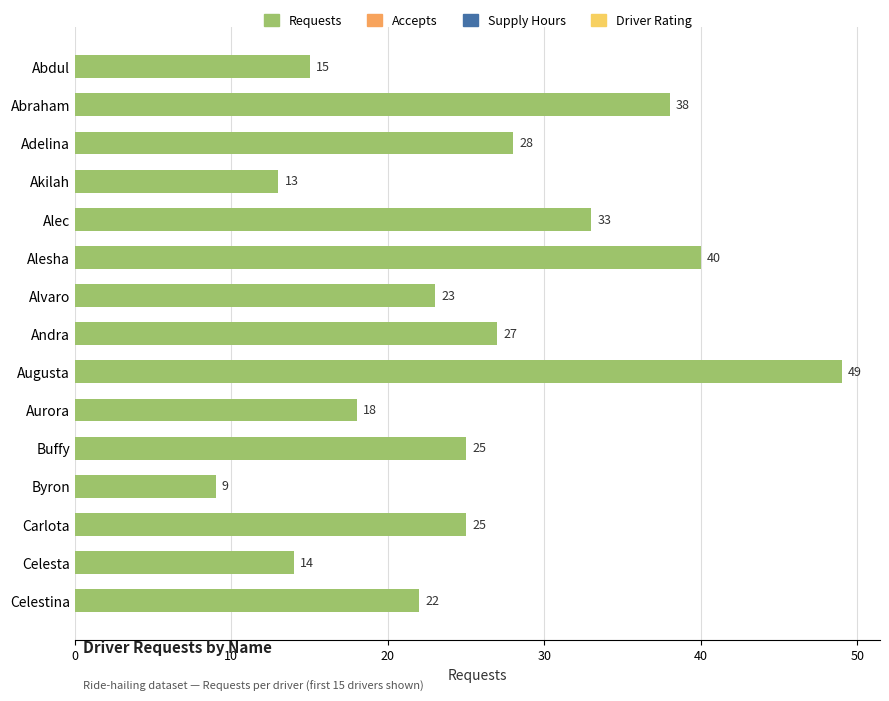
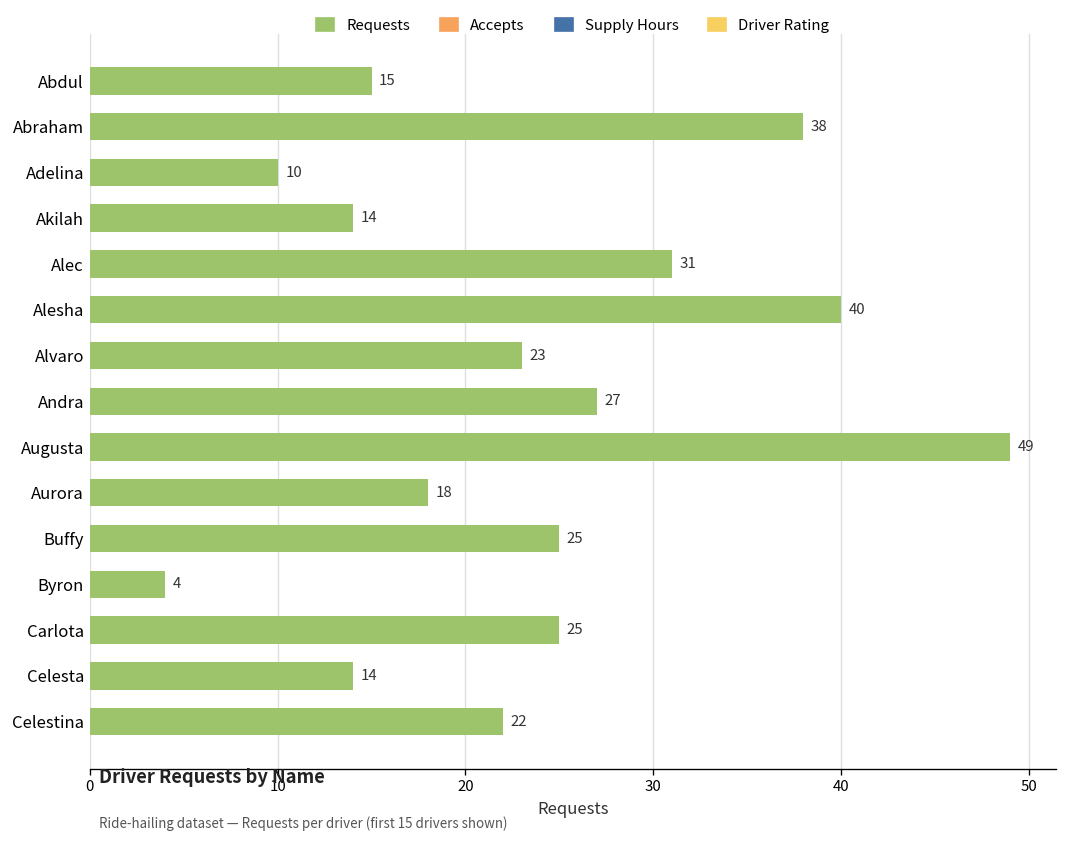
Requests, Adelina: 28 -> 10
Requests, Akilah: 13 -> 14
Requests, Alec: 33 -> 31
Requests, Byron: 9 -> 4
